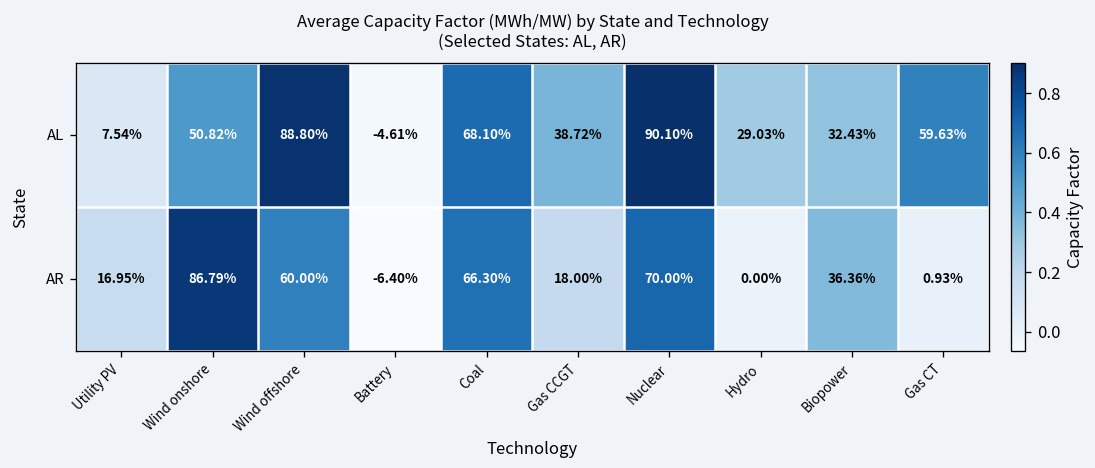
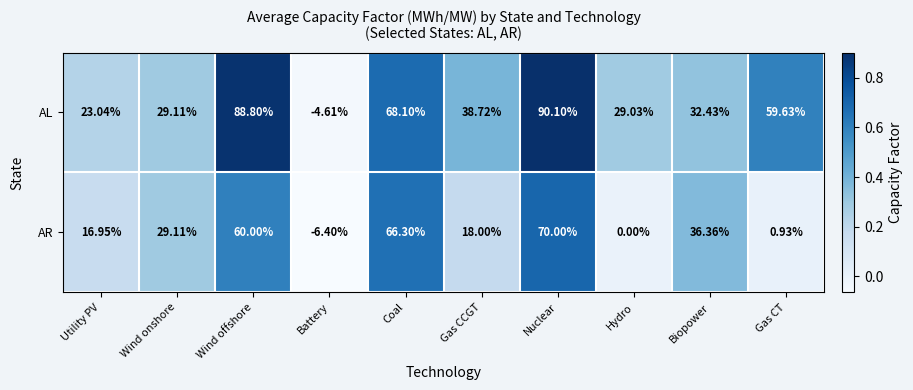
AL, Utility PV: 7.54% -> 23.04%
AL, Wind onshore: 50.82% -> 29.11%
AR, Wind onshore: 86.79% -> 29.11%
